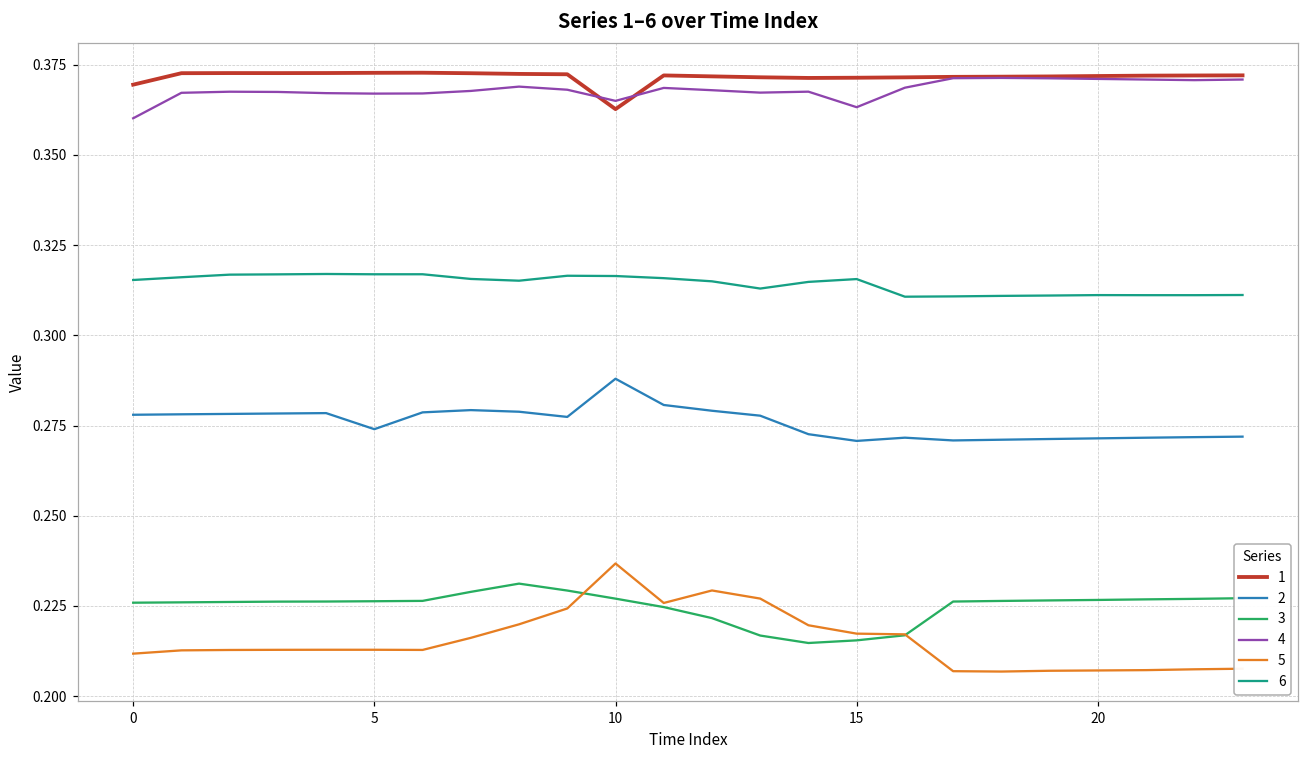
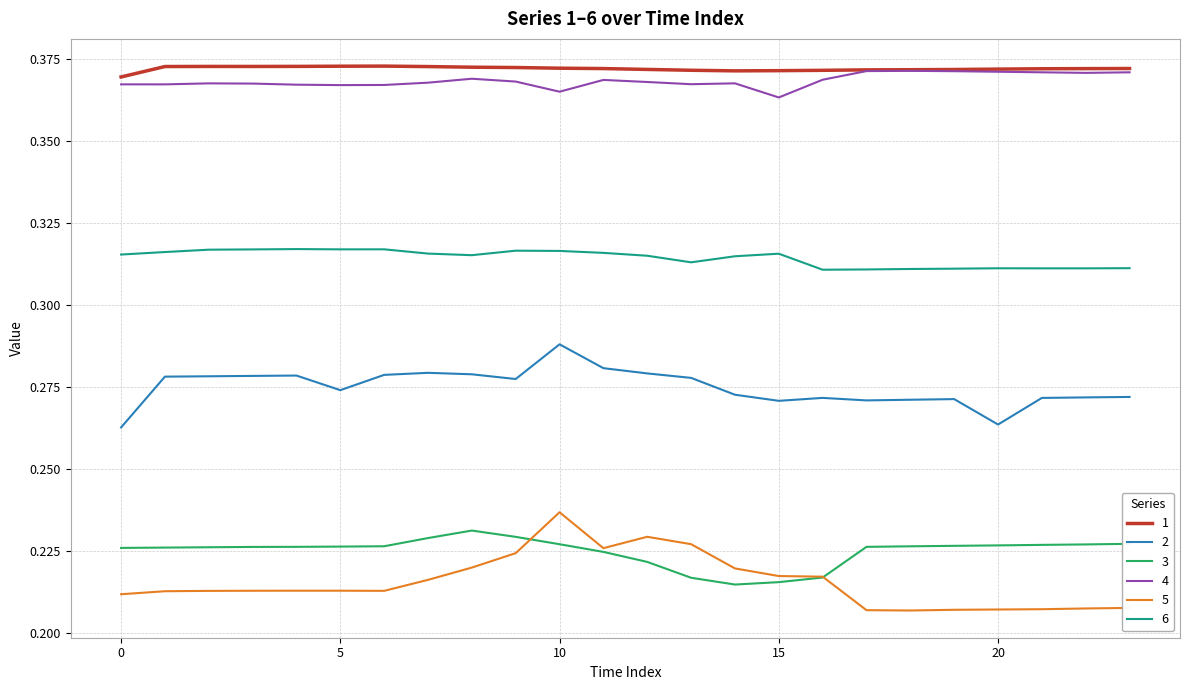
2, 0: 0.278 -> 0.263
4, 0: 0.360 -> 0.367
1, 10: 0.363 -> 0.372
2, 20: 0.271 -> 0.264
